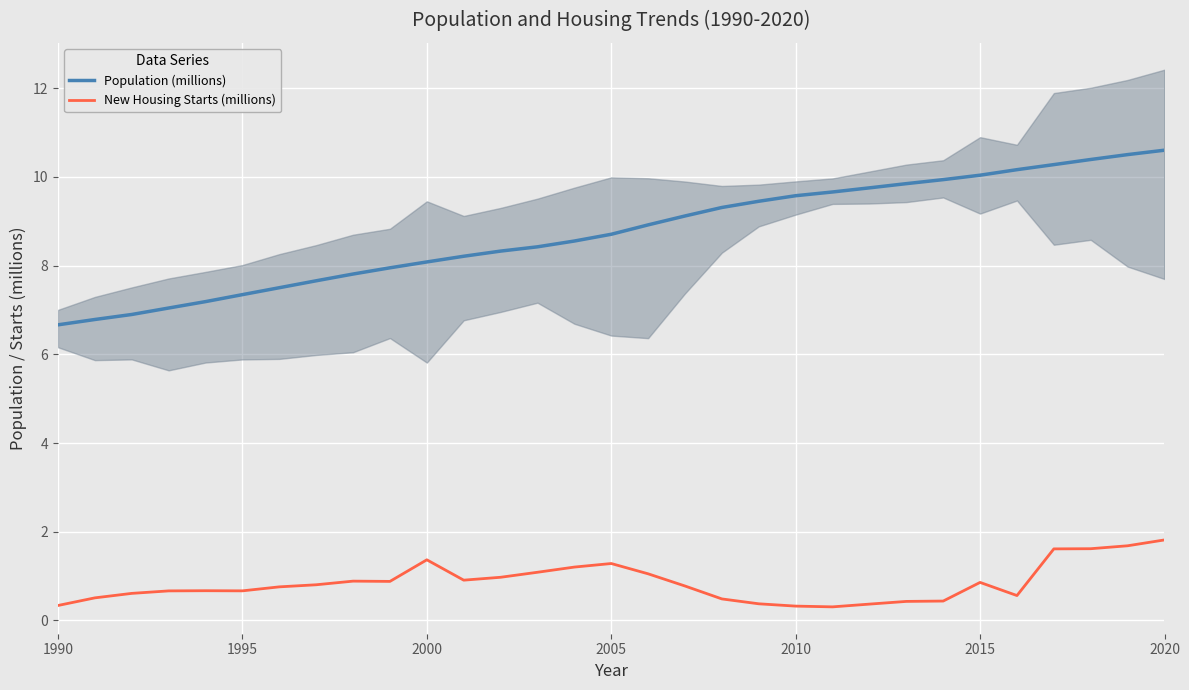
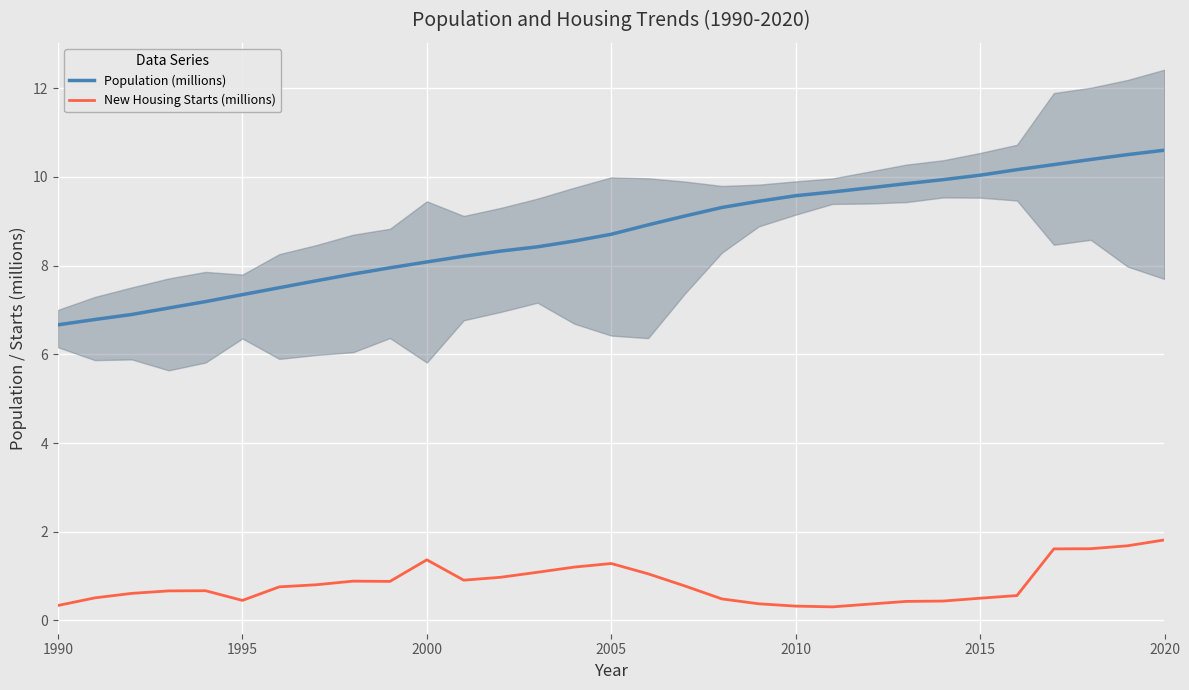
New Housing Starts (millions), 1995: 0.7 -> 0.5
New Housing Starts (millions), 2015: 0.9 -> 0.5
